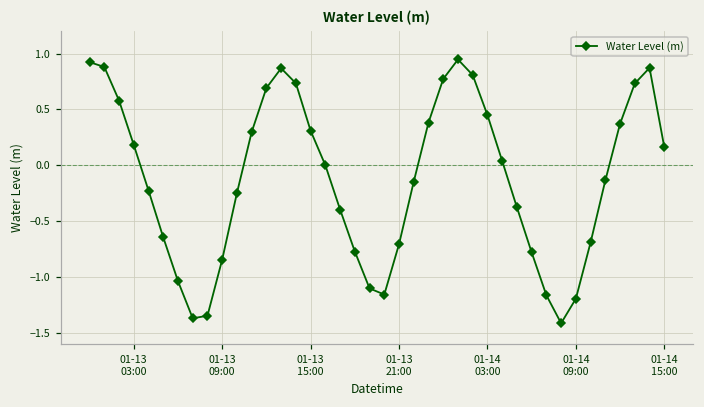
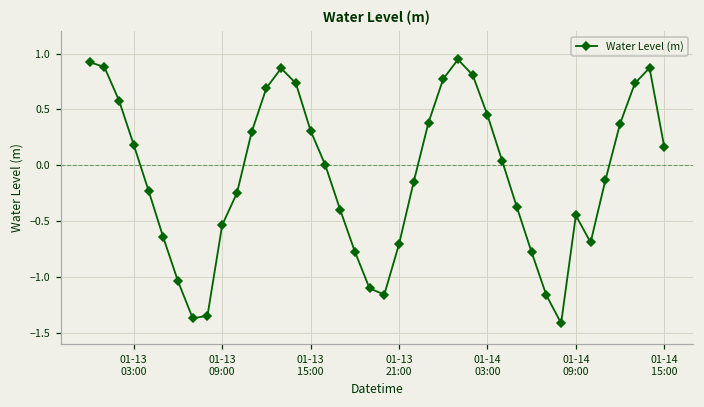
01-13 09:00: -0.84 -> -0.53
01-14 09:00: -1.19 -> -0.45
